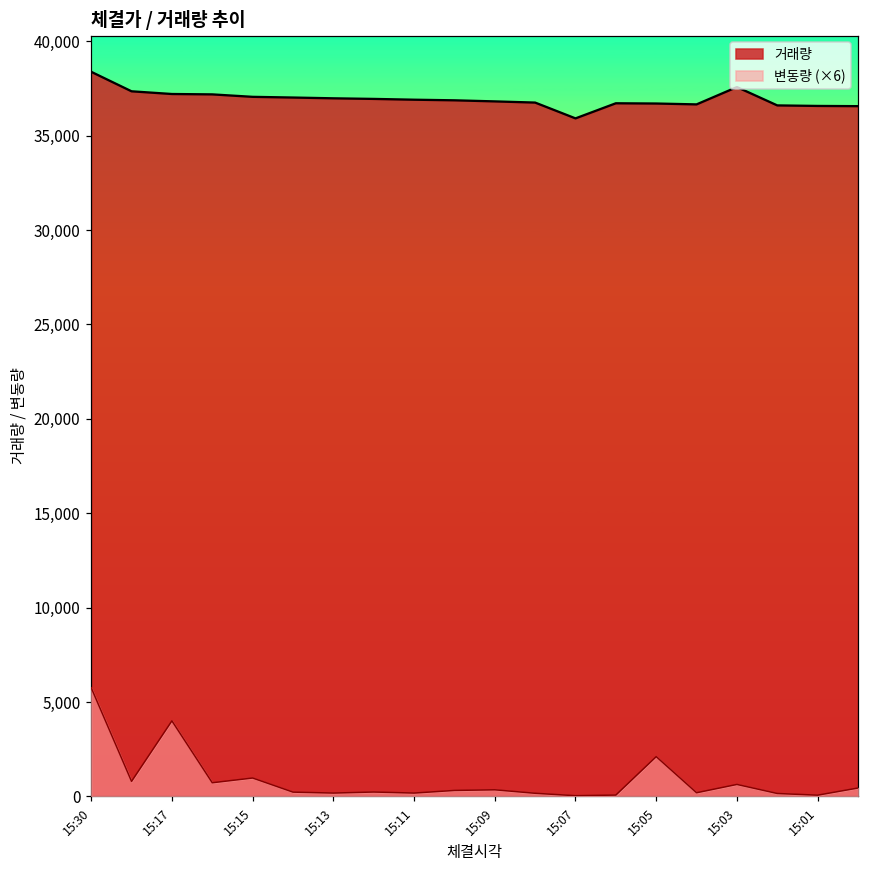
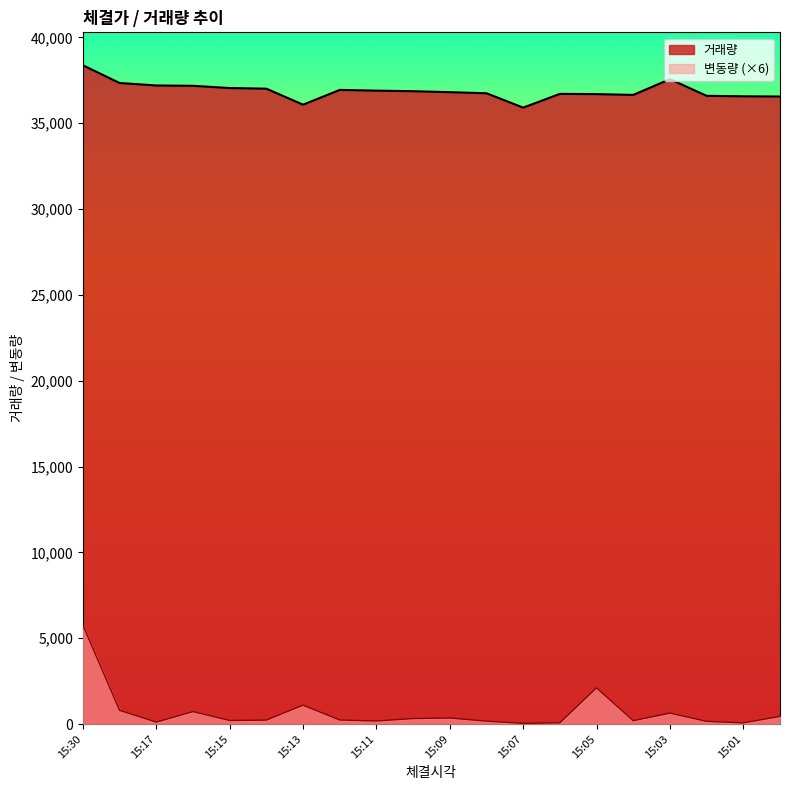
변동량 (×6), 15:17: 4,000 -> 100
변동량 (×6), 15:15: 1,000 -> 200
거래량, 15:13: 37,000 -> 36,100
변동량 (×6), 15:13: 200 -> 1,100
